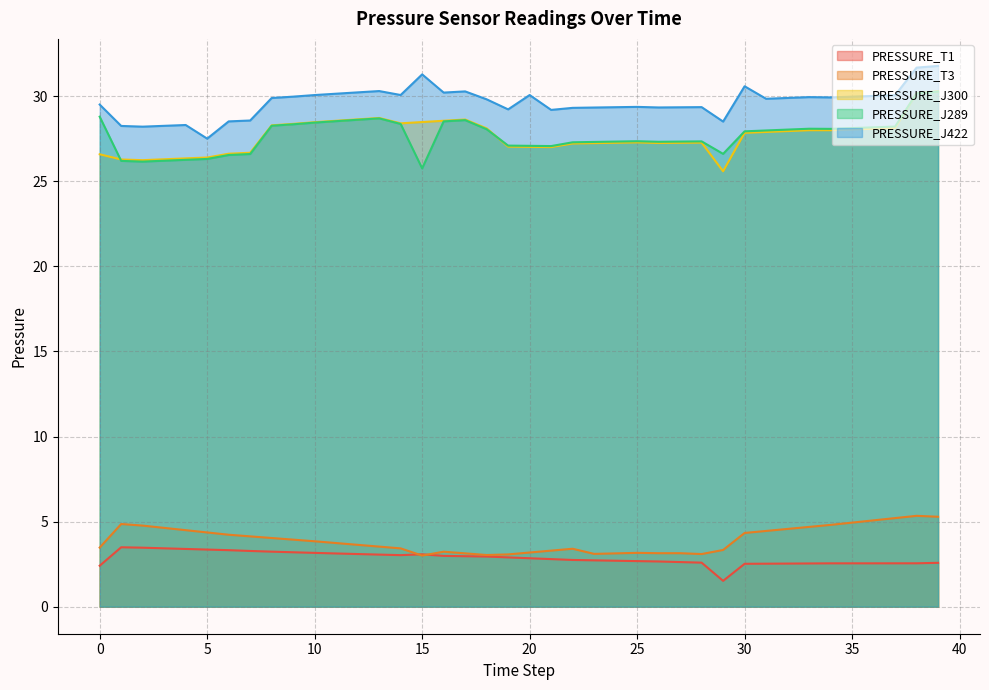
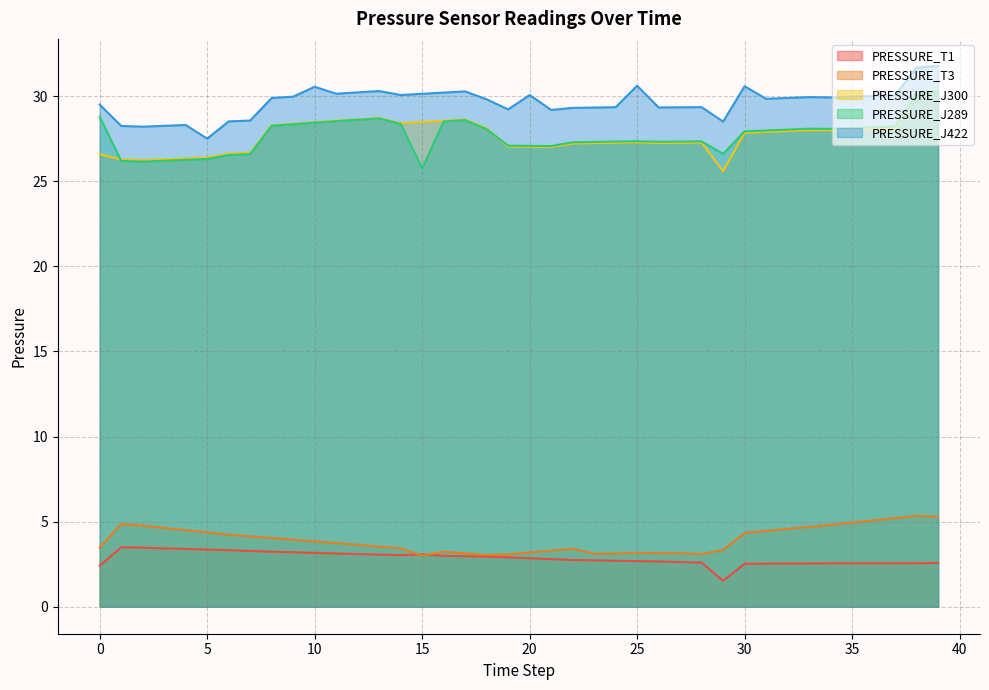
PRESSURE_J422, 10: 30.1 -> 30.6
PRESSURE_J422, 15: 31.3 -> 30.1
PRESSURE_J422, 25: 29.4 -> 30.6
